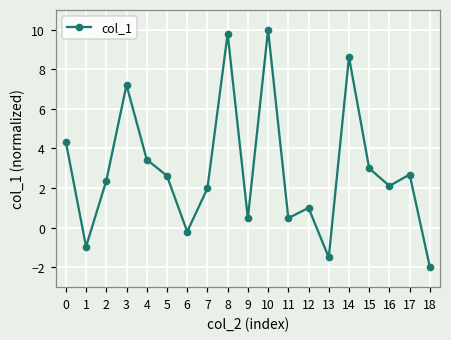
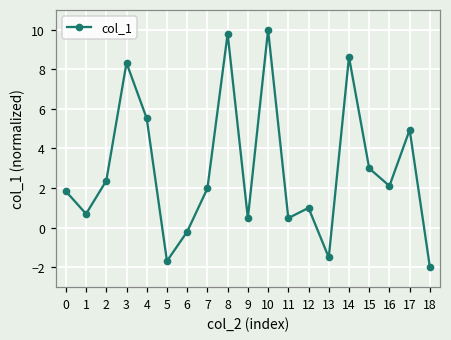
0: 4.3 -> 1.8
1: -1.0 -> 0.7
3: 7.2 -> 8.3
4: 3.4 -> 5.5
5: 2.6 -> -1.7
17: 2.7 -> 4.9
